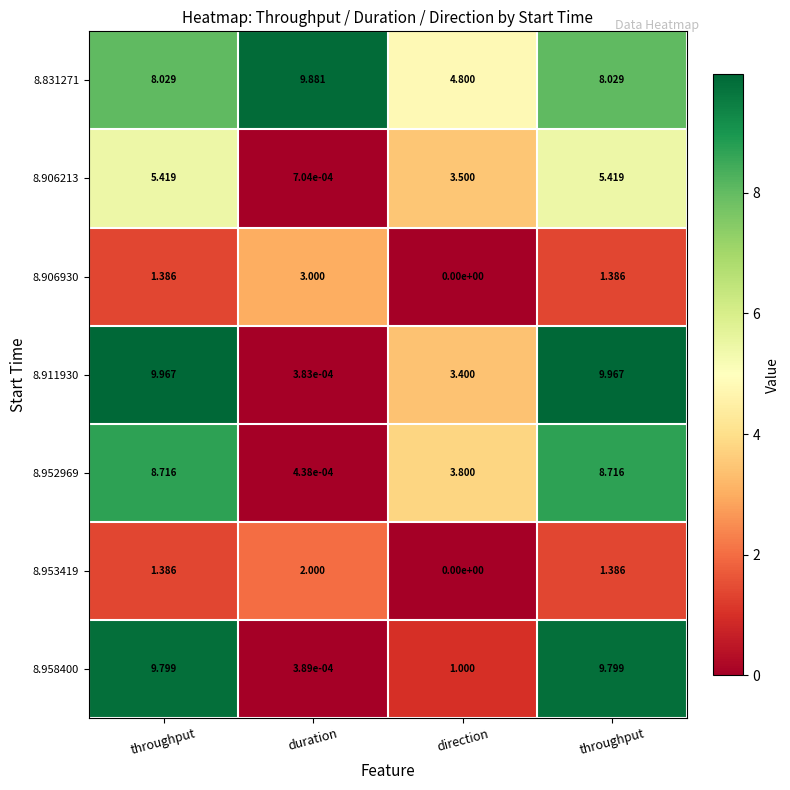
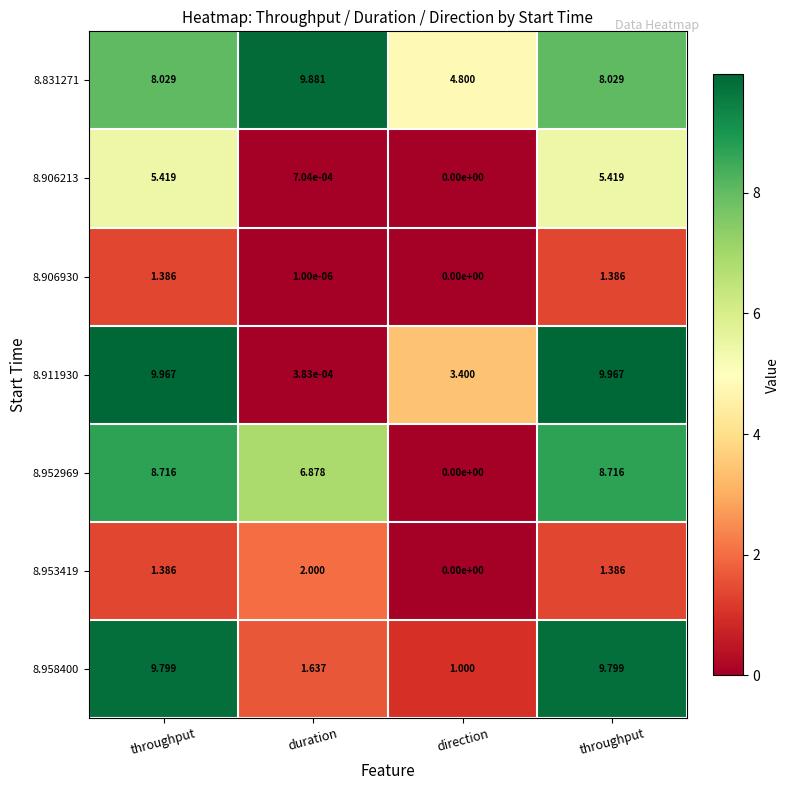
8.906213, direction: 3.500 -> 0.00e+00
8.906930, duration: 3.000 -> 1.00e-06
8.952969, duration: 4.38e-04 -> 6.878
8.952969, direction: 3.800 -> 0.00e+00
8.958400, duration: 3.89e-04 -> 1.637
